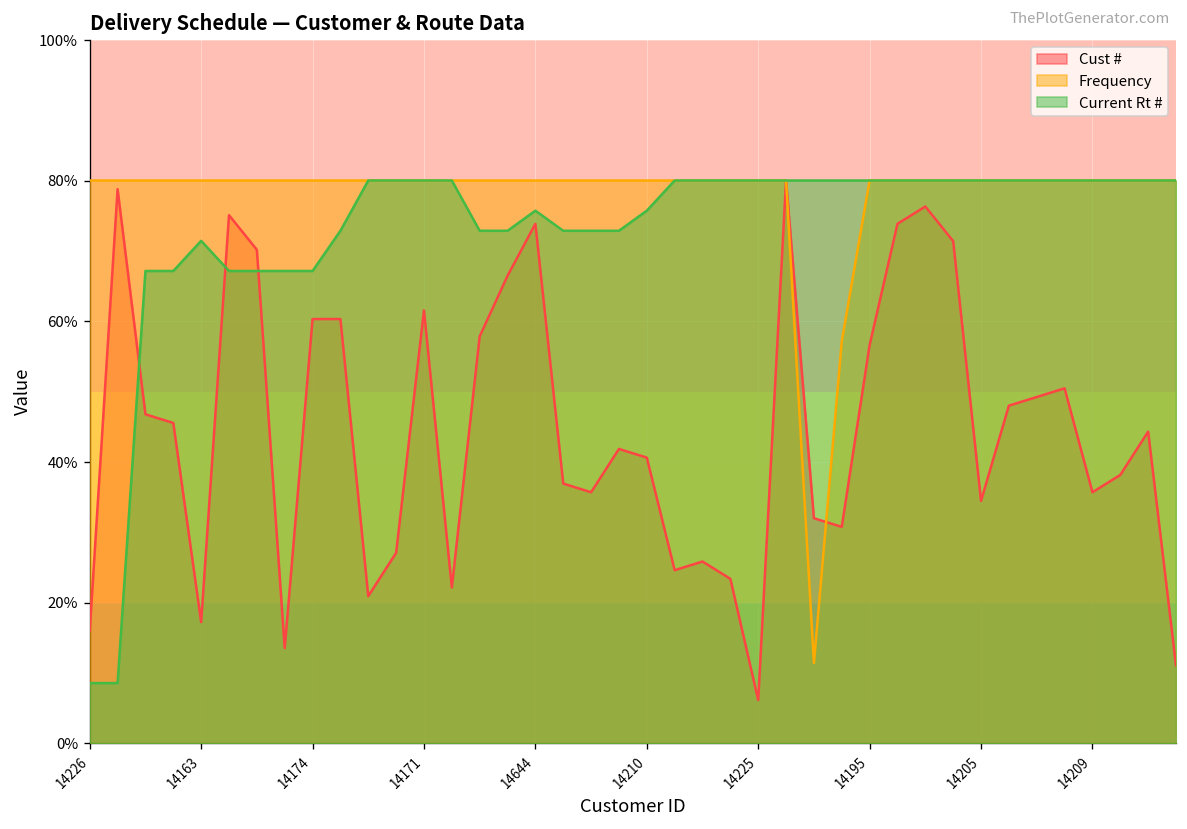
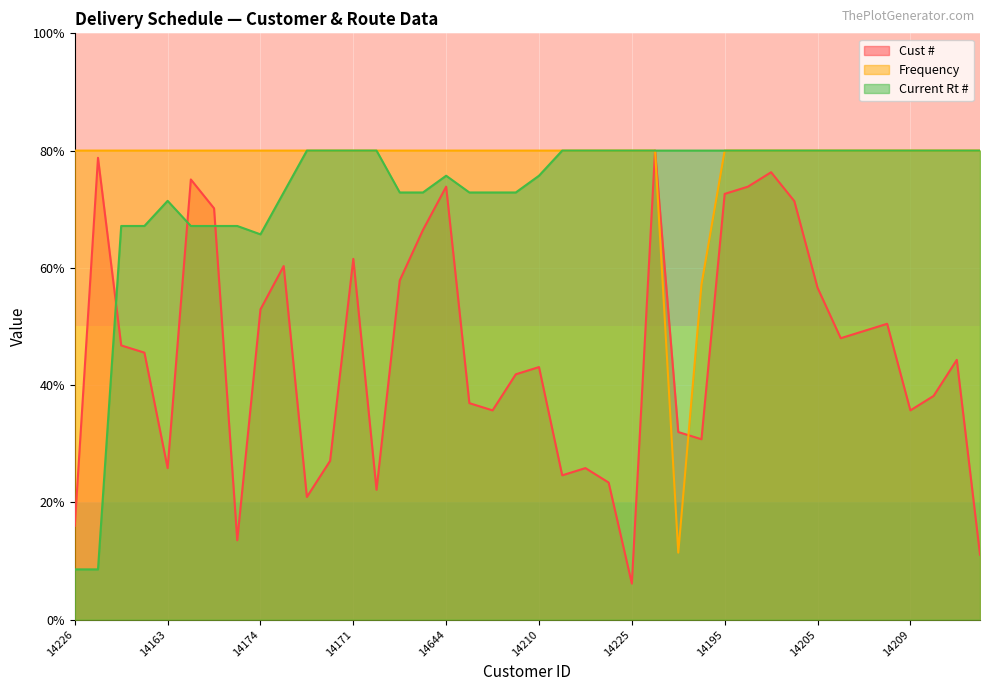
Cust #, 14163: 17% -> 26%
Cust #, 14174: 60% -> 53%
Current Rt #, 14174: 67% -> 66%
Cust #, 14210: 41% -> 43%
Cust #, 14195: 57% -> 73%
Cust #, 14205: 34% -> 57%
